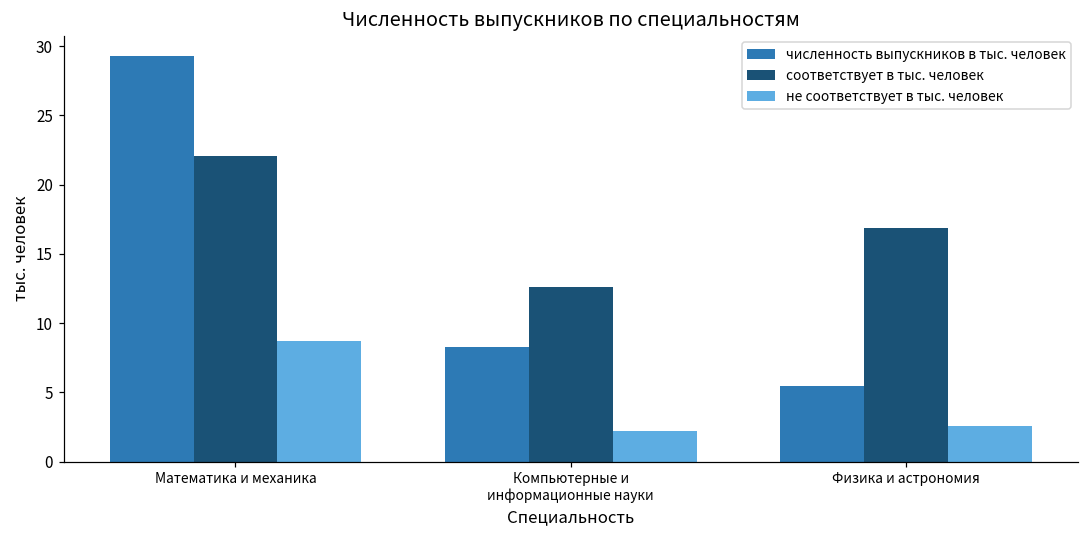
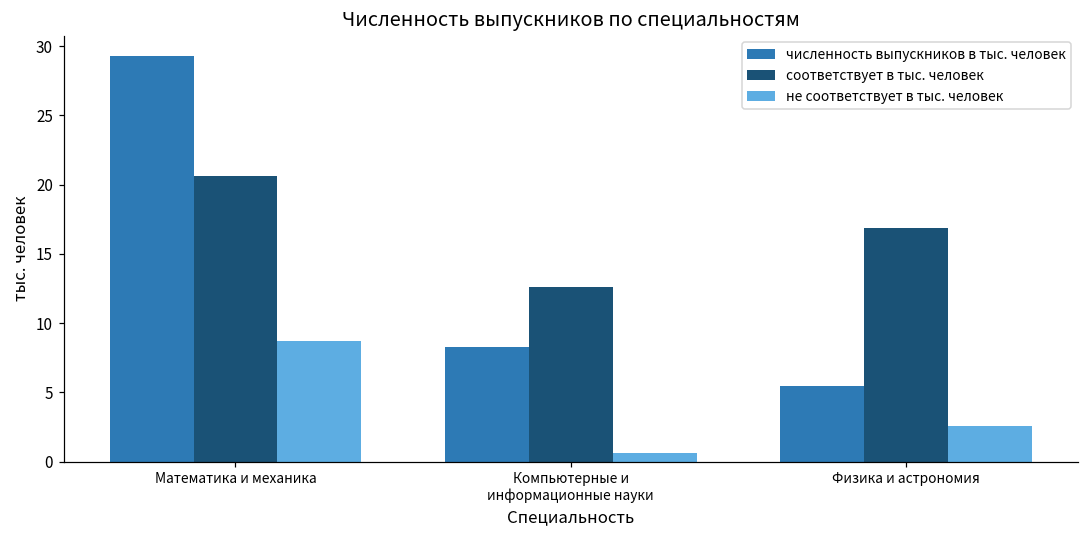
соответствует в тыс. человек, Математика и механика: 22.1 -> 20.6
не соответствует в тыс. человек, Компьютерные и информационные науки: 2.2 -> 0.6
